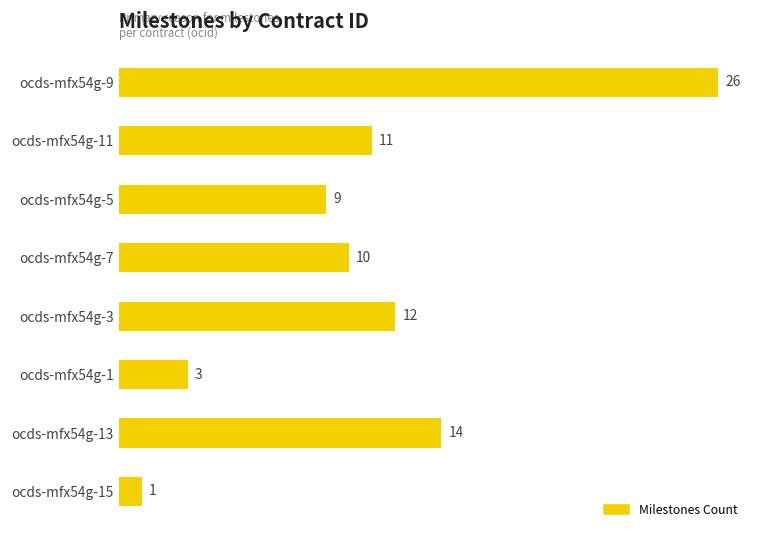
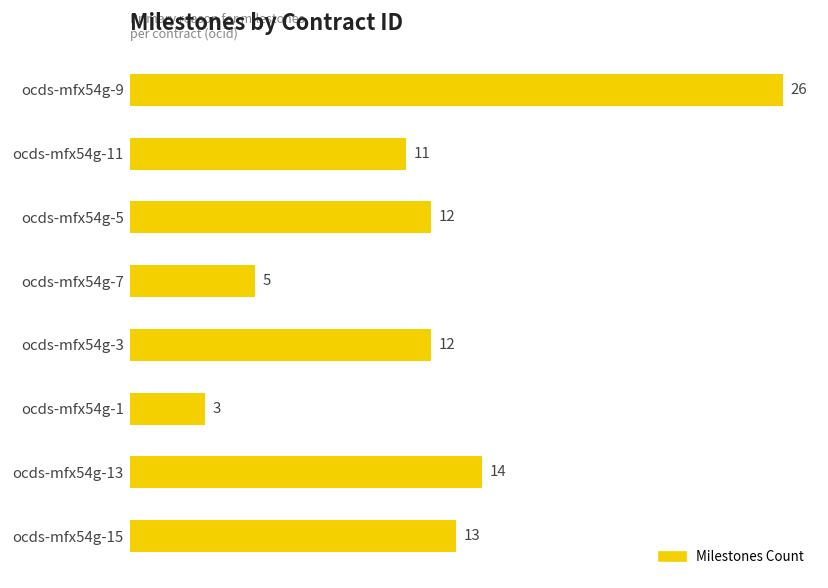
ocds-mfx54g-5: 9 -> 12
ocds-mfx54g-7: 10 -> 5
ocds-mfx54g-15: 1 -> 13
